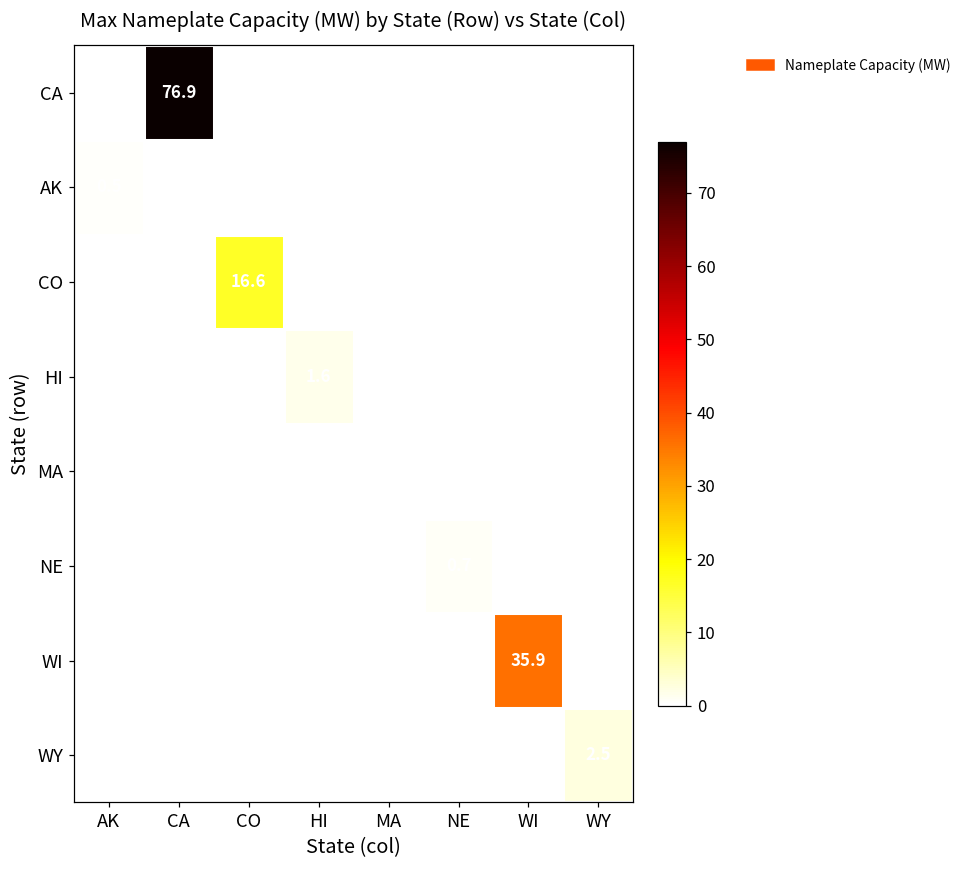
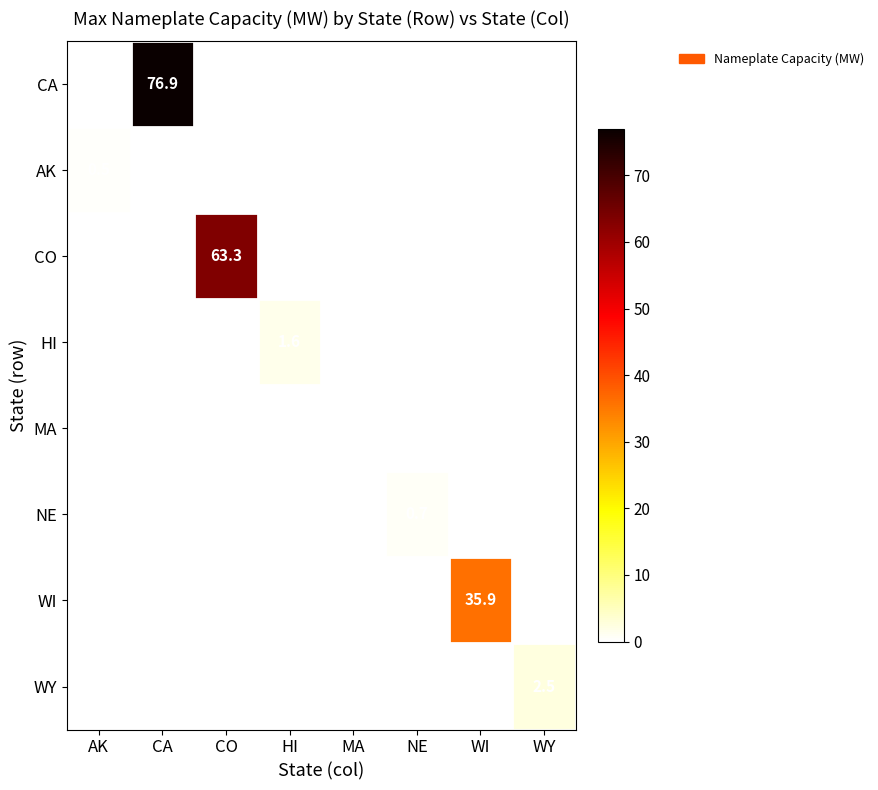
CO, CO: 16.6 -> 63.3
